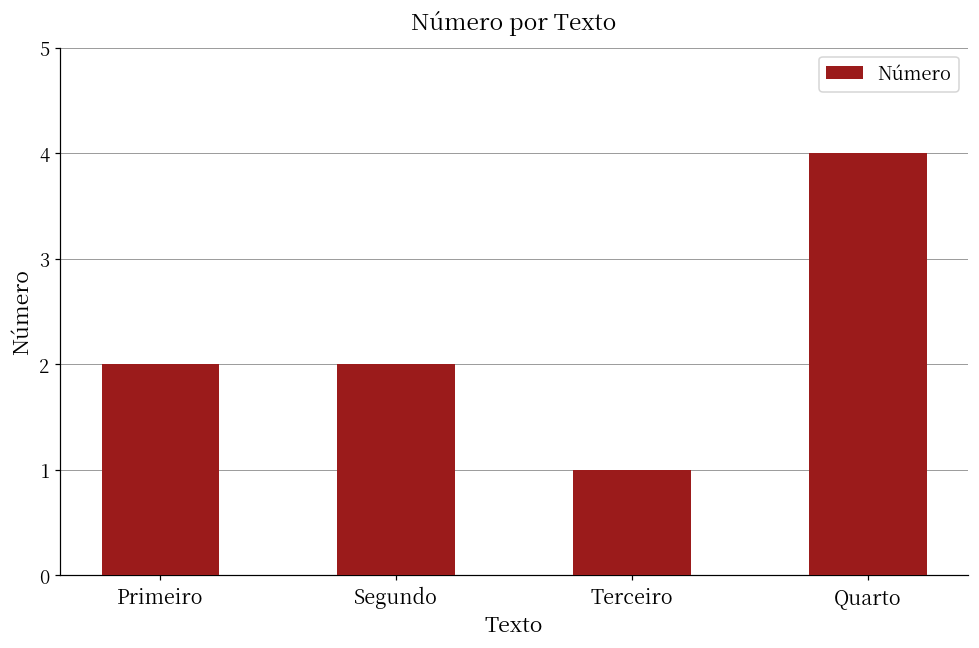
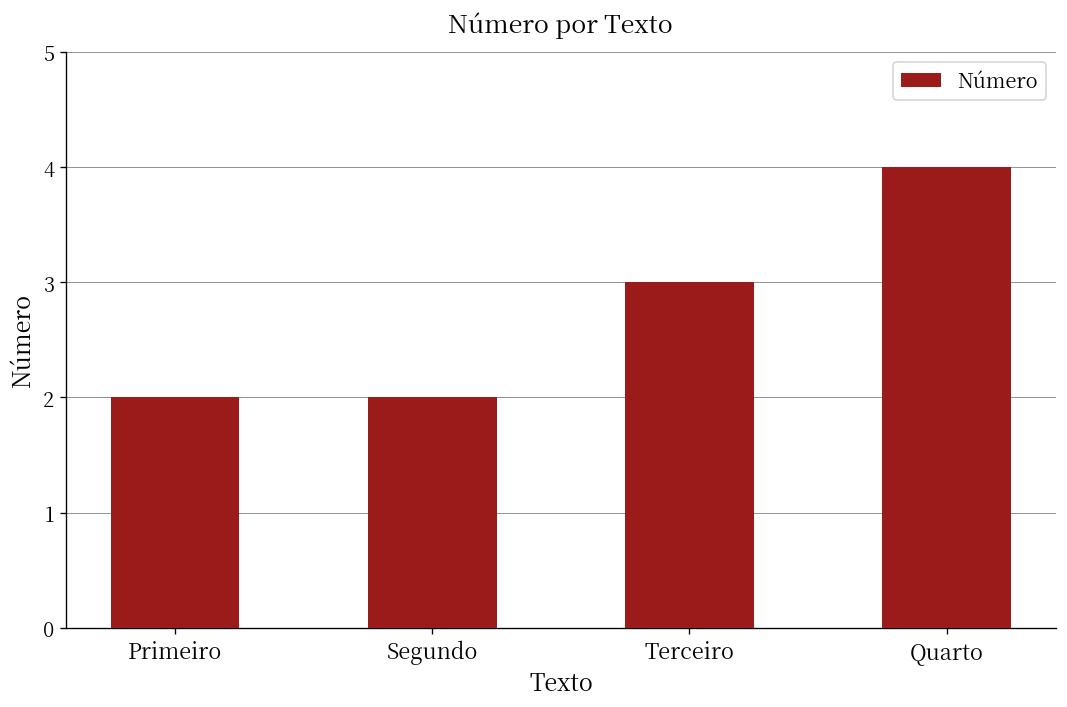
Terceiro: 1 -> 3
